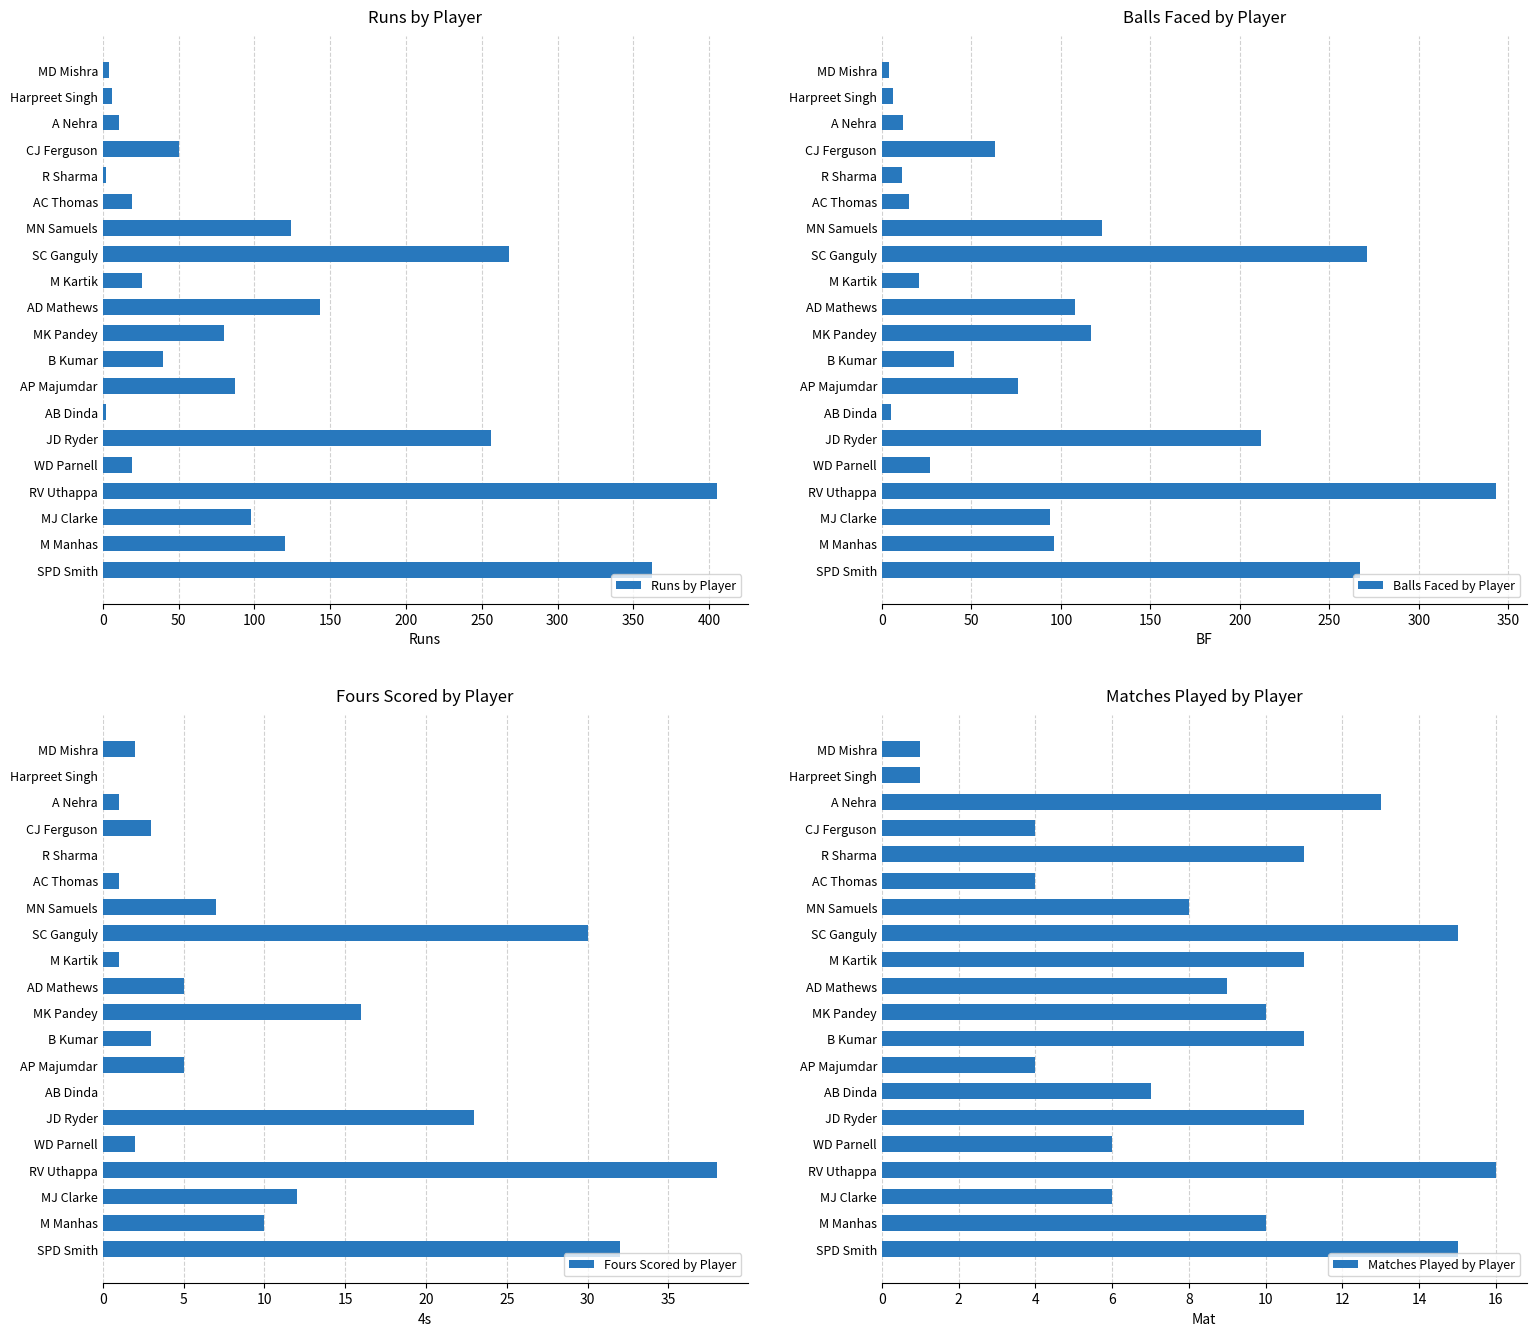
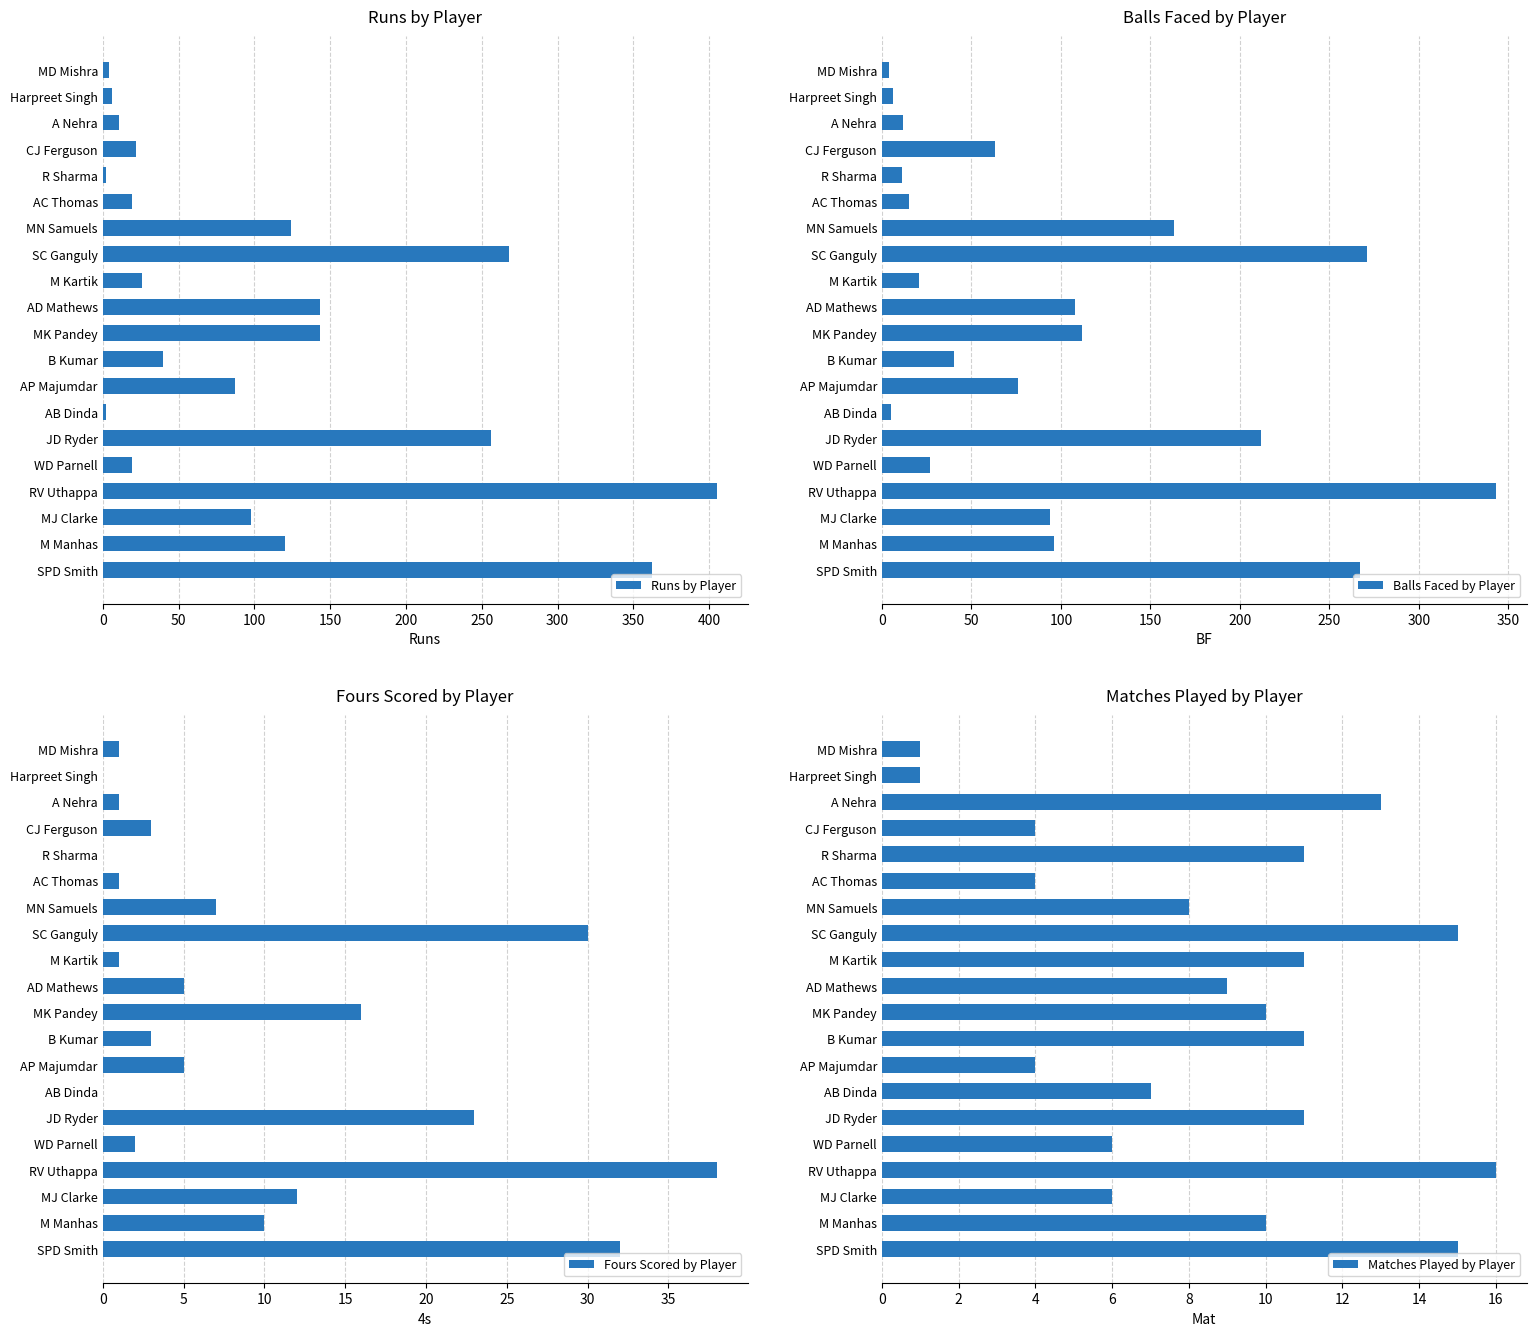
Runs by Player, CJ Ferguson: 50 -> 22
Runs by Player, MK Pandey: 80 -> 143
Balls Faced by Player, MN Samuels: 123 -> 163
Balls Faced by Player, MK Pandey: 117 -> 112
Fours Scored by Player, MD Mishra: 2 -> 1
